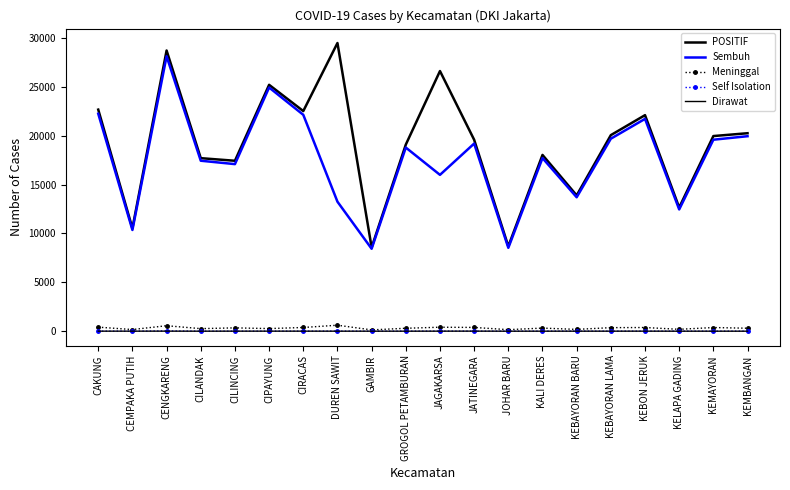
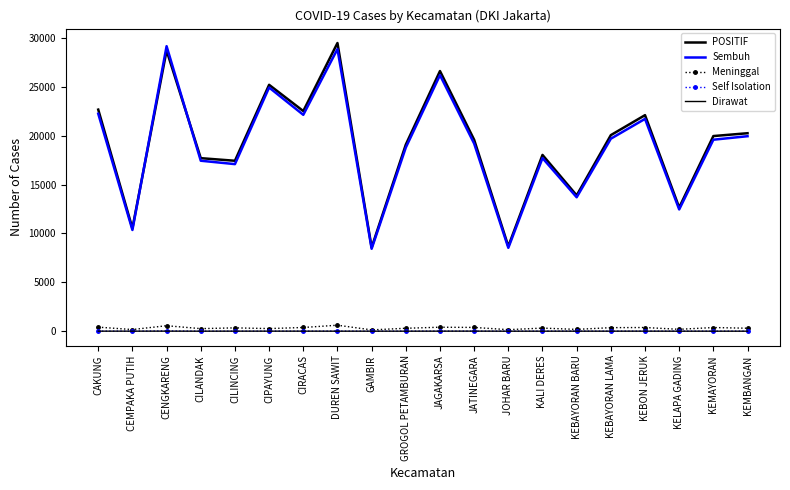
Sembuh, CENGKARENG: 28000 -> 29000
Sembuh, DUREN SAWIT: 13000 -> 29000
Sembuh, JAGAKARSA: 16000 -> 26000
